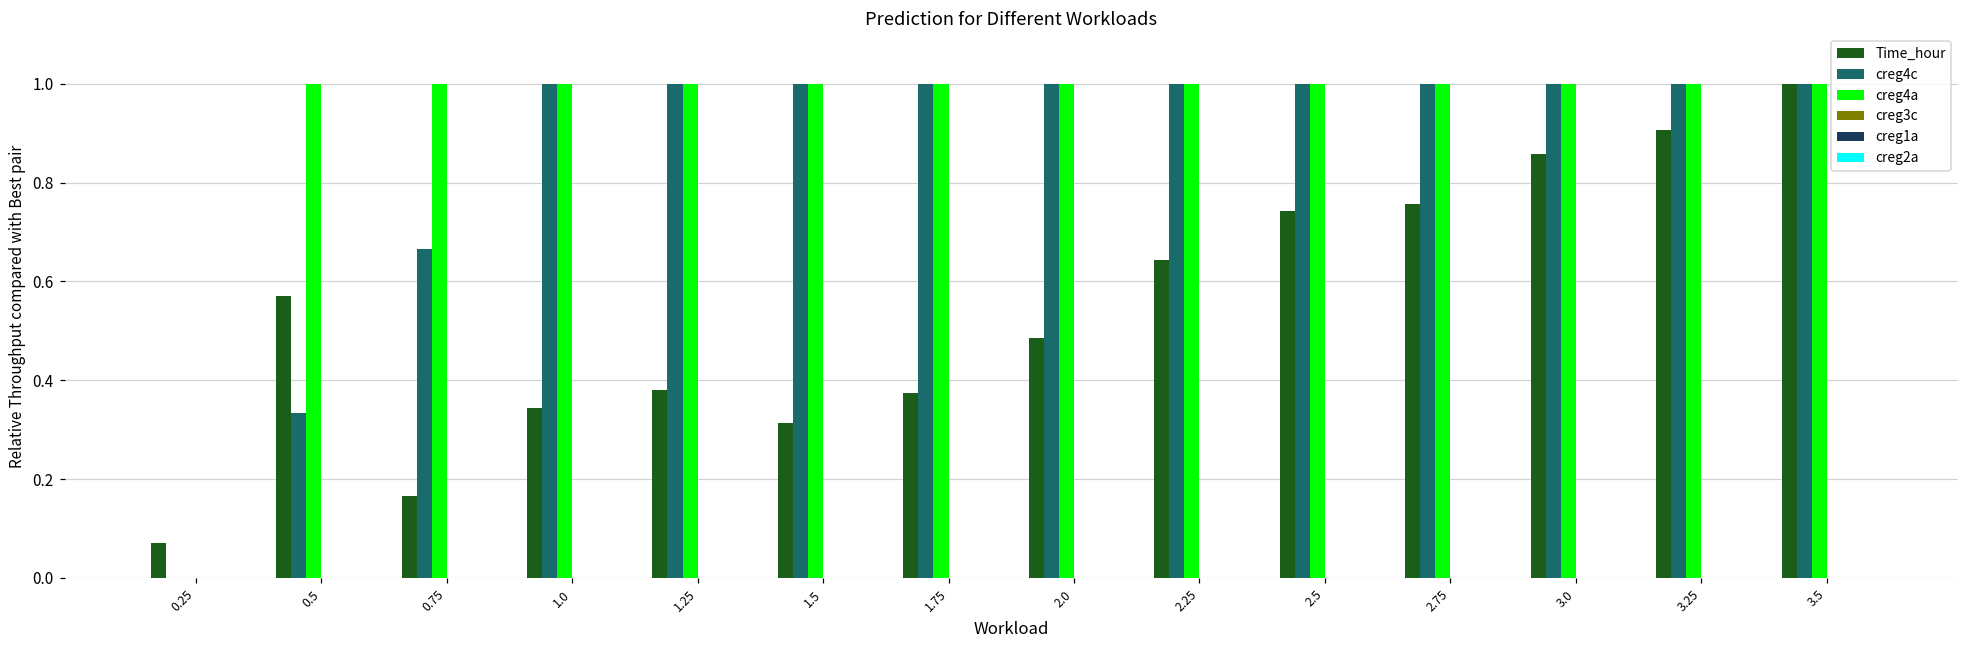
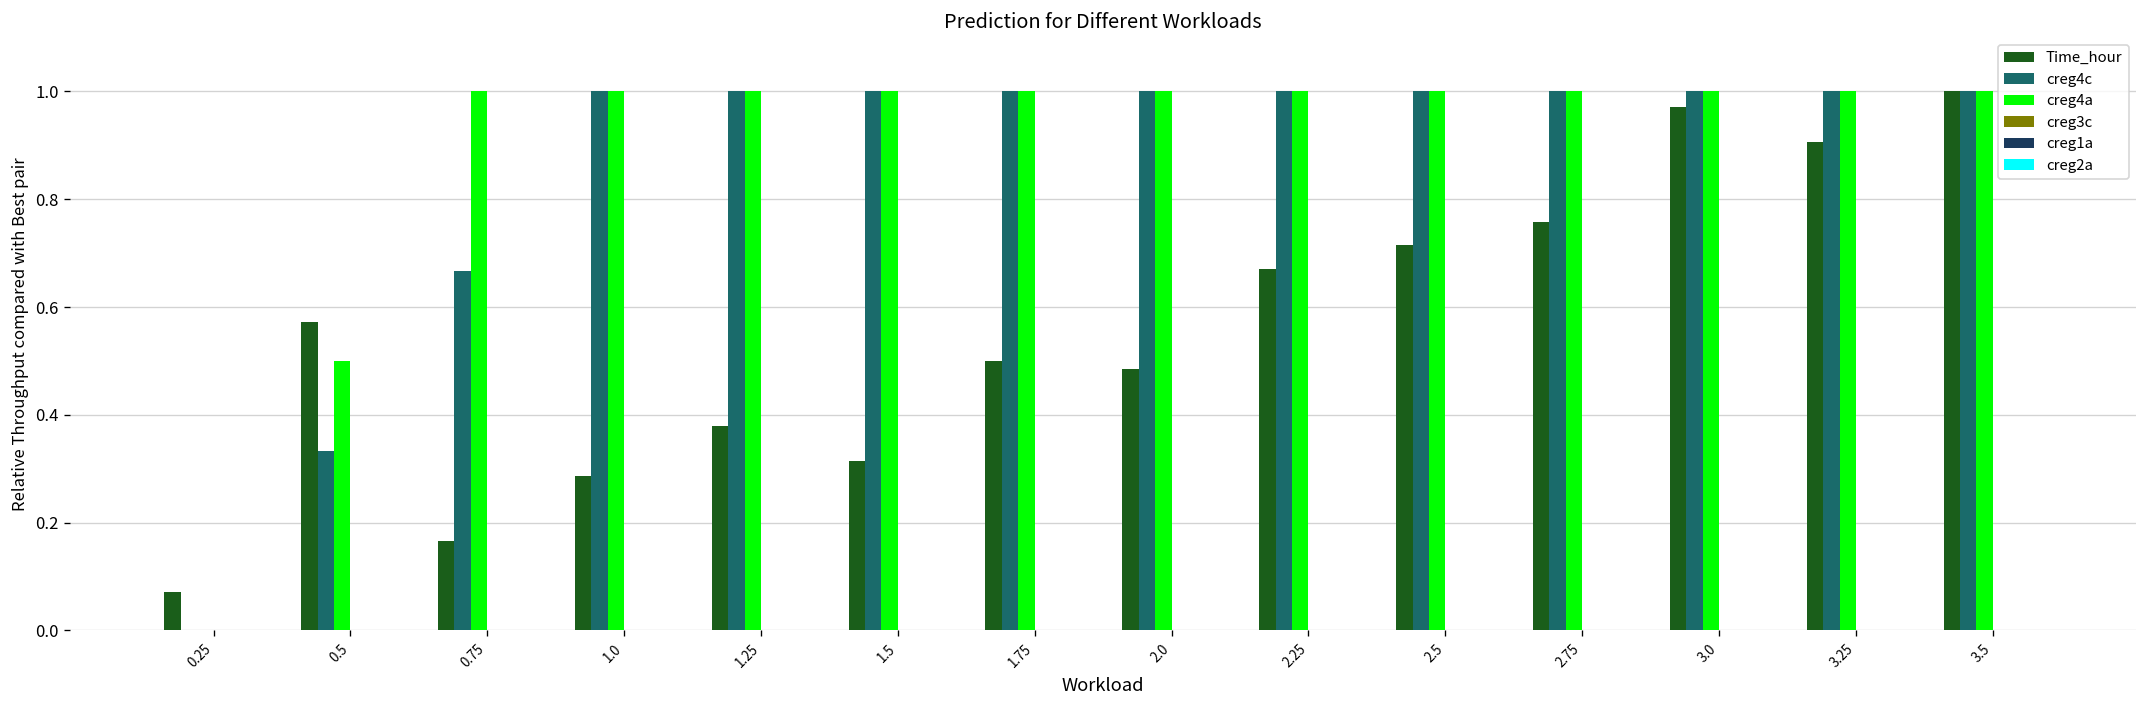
creg4a, 0.5: 1.00 -> 0.50
Time_hour, 1.0: 0.34 -> 0.29
Time_hour, 1.75: 0.37 -> 0.50
Time_hour, 2.25: 0.64 -> 0.67
Time_hour, 2.5: 0.74 -> 0.71
Time_hour, 3.0: 0.86 -> 0.97
